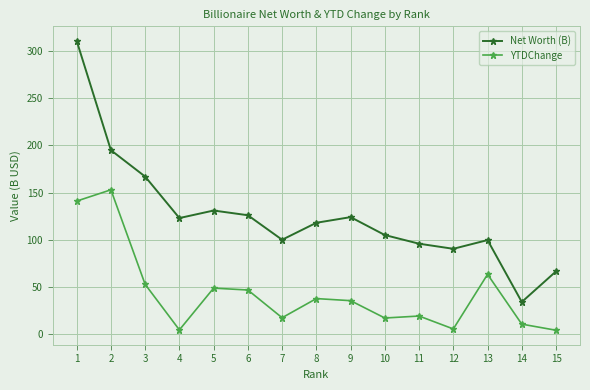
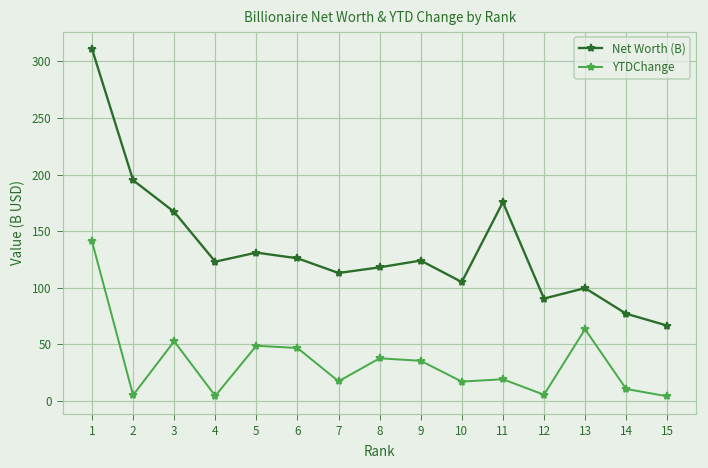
YTDChange, 2: 150 -> 10
Net Worth (B), 7: 100 -> 110
Net Worth (B), 11: 100 -> 180
Net Worth (B), 14: 30 -> 80
